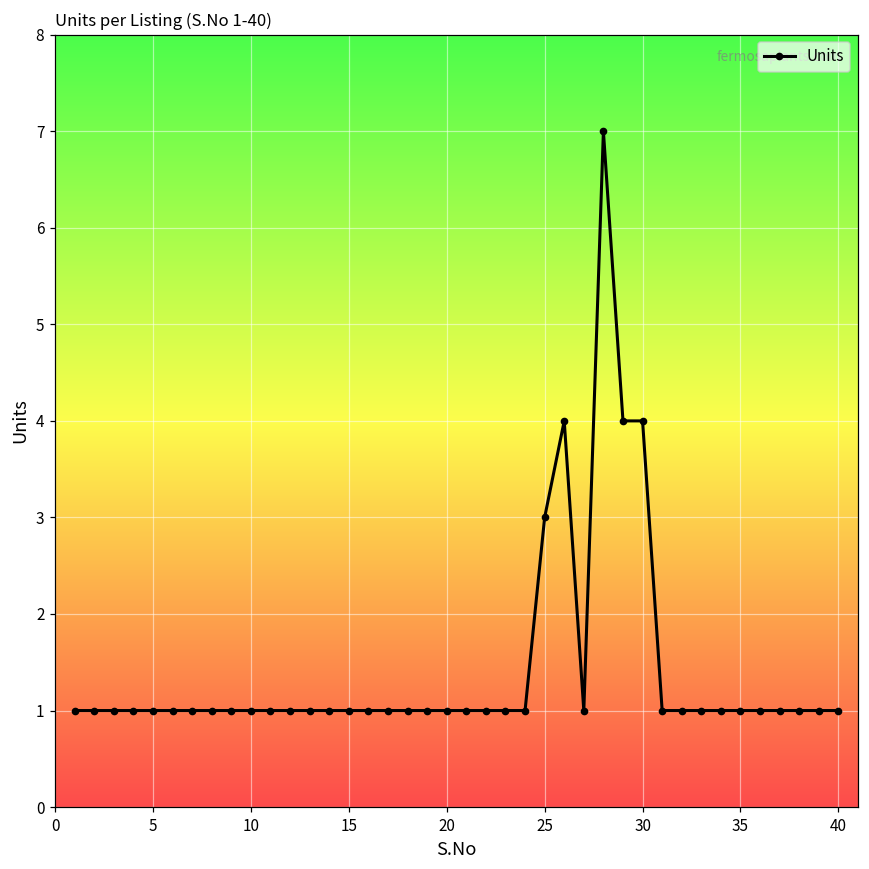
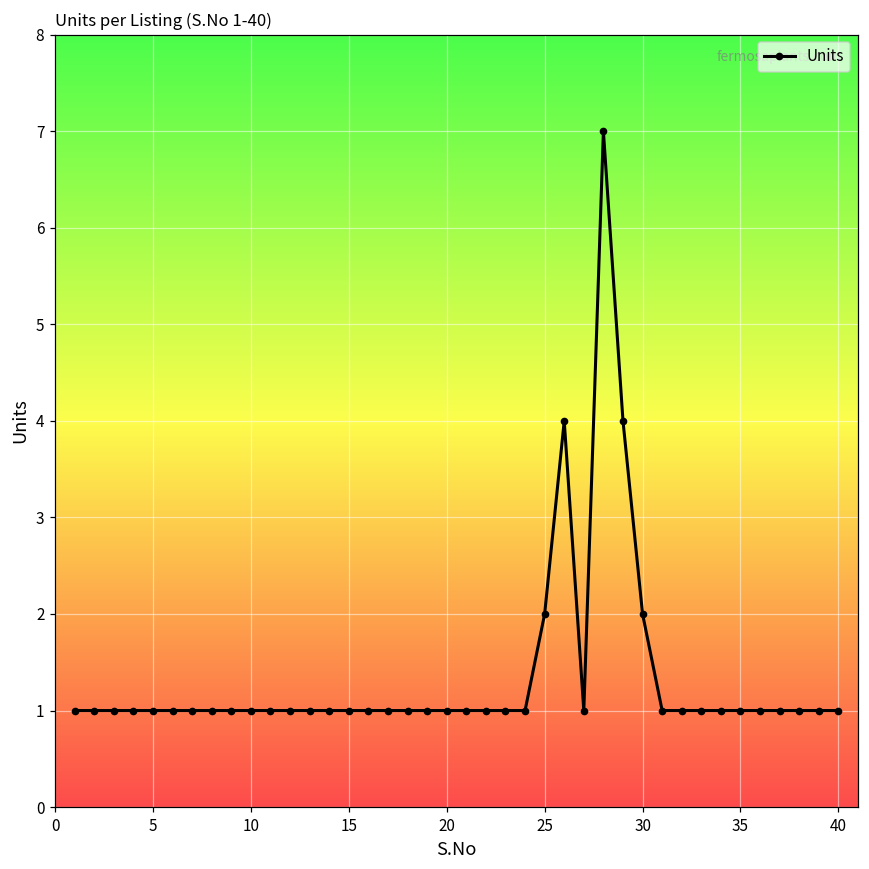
25: 3 -> 2
30: 4 -> 2
